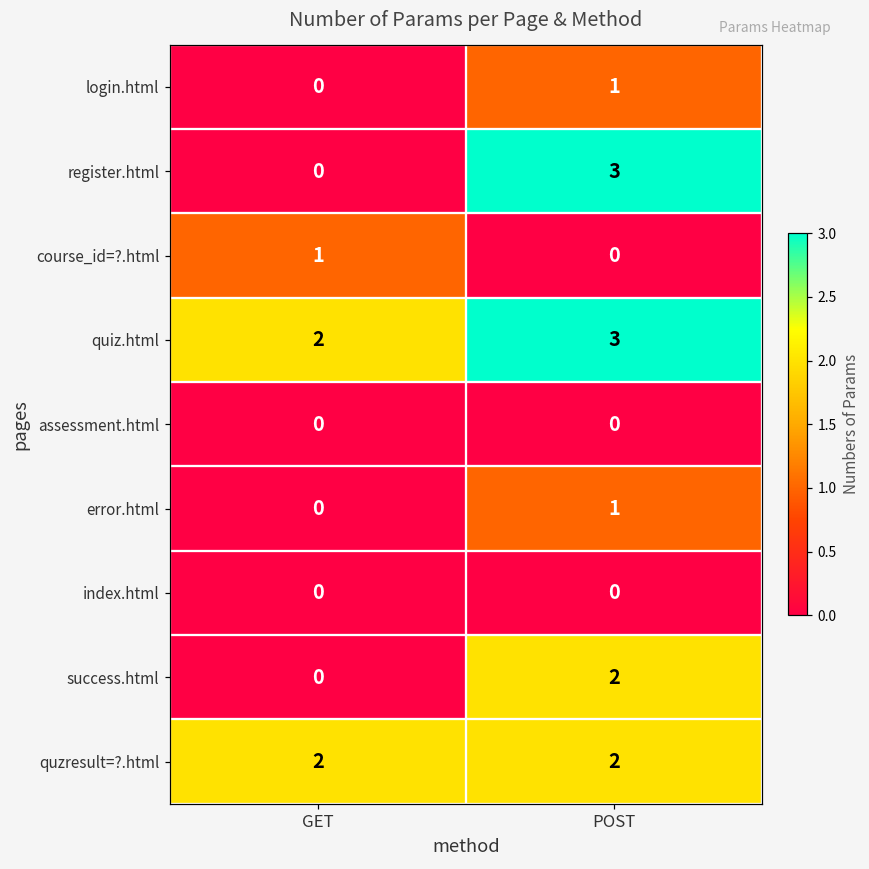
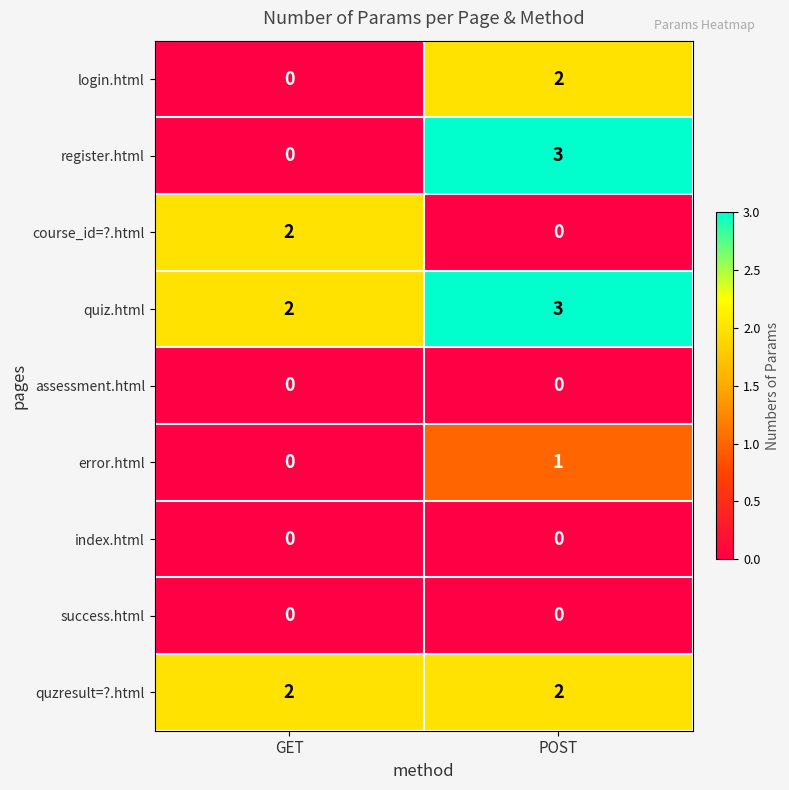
login.html, POST: 1 -> 2
course_id=?.html, GET: 1 -> 2
success.html, POST: 2 -> 0
